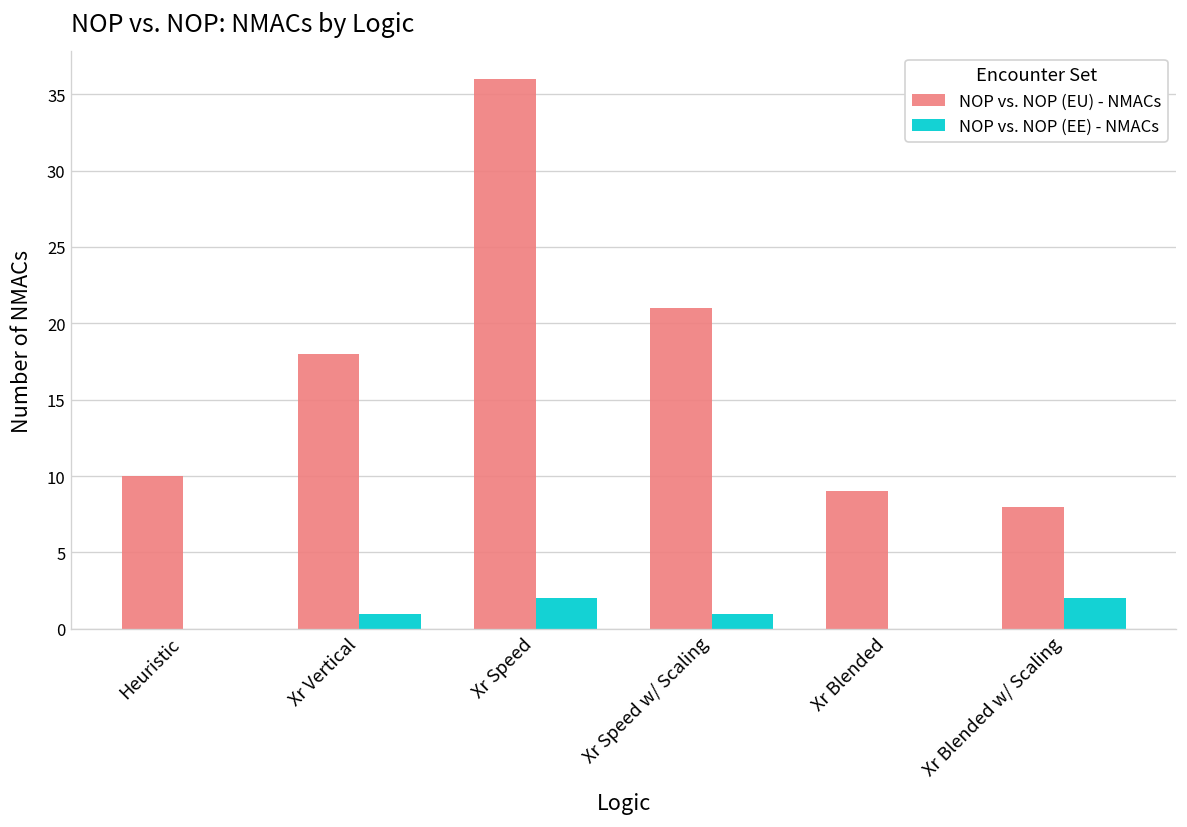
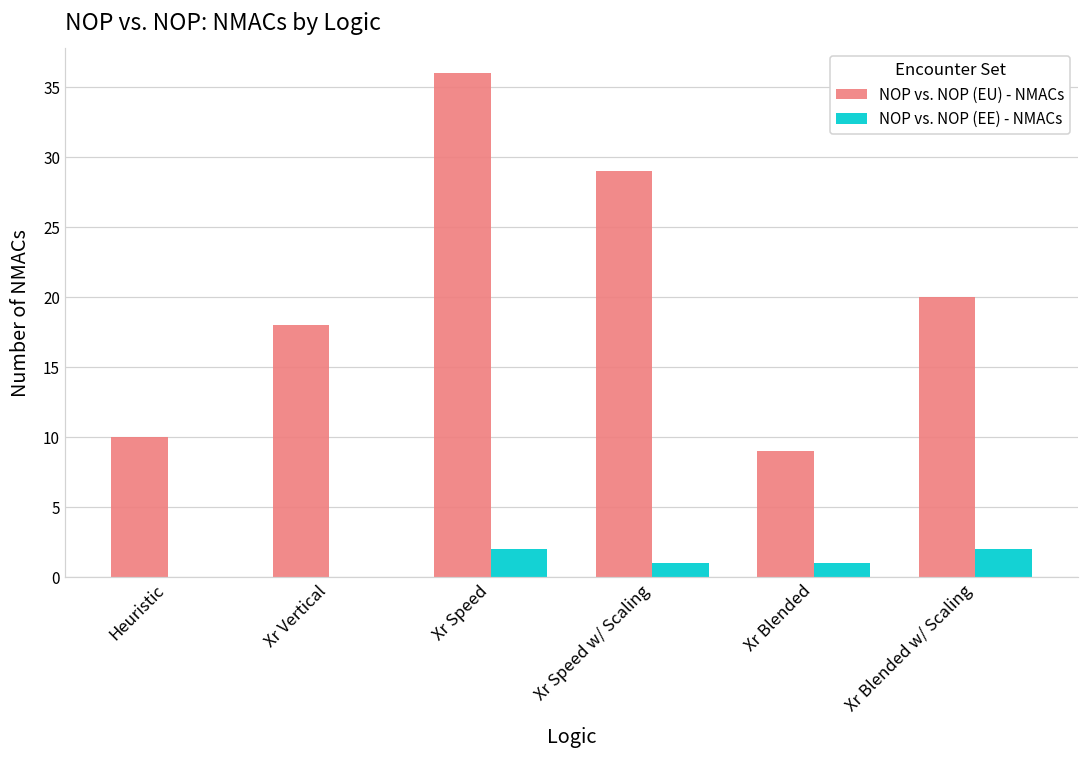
NOP vs. NOP (EE) - NMACs, Xr Vertical: 1 -> 0
NOP vs. NOP (EU) - NMACs, Xr Speed w/ Scaling: 21 -> 29
NOP vs. NOP (EE) - NMACs, Xr Blended: 0 -> 1
NOP vs. NOP (EU) - NMACs, Xr Blended w/ Scaling: 8 -> 20
